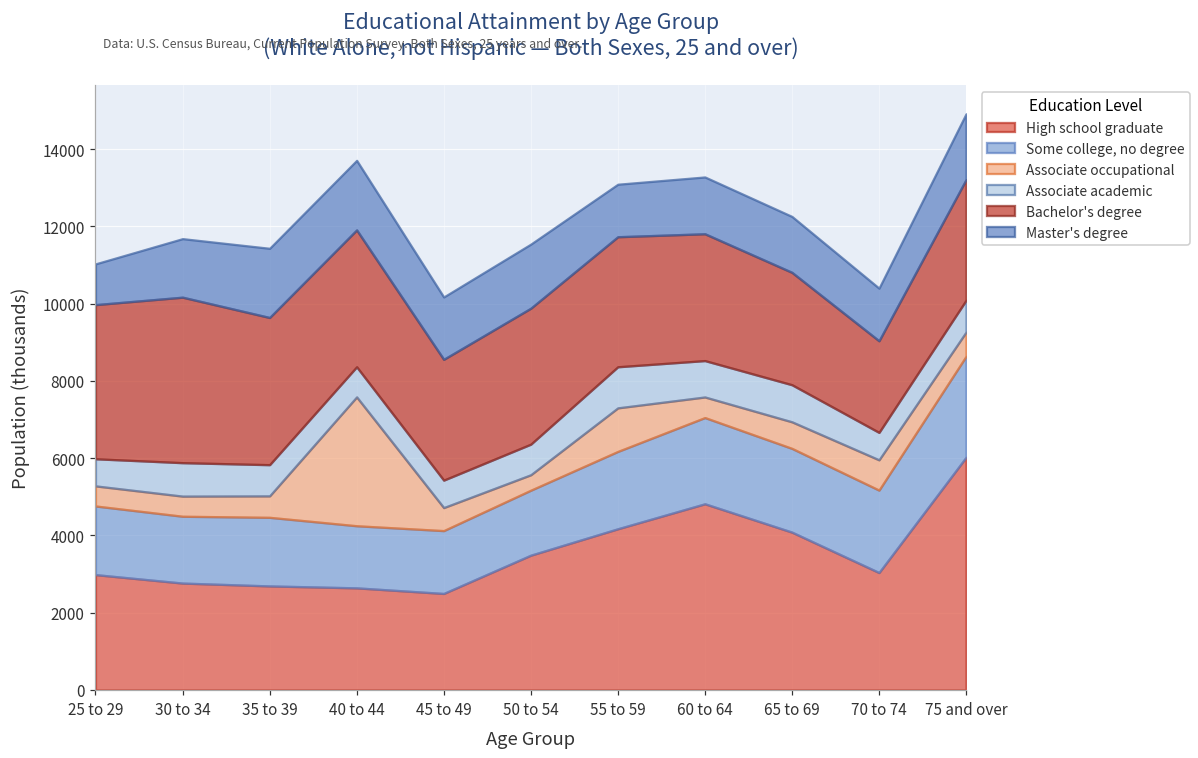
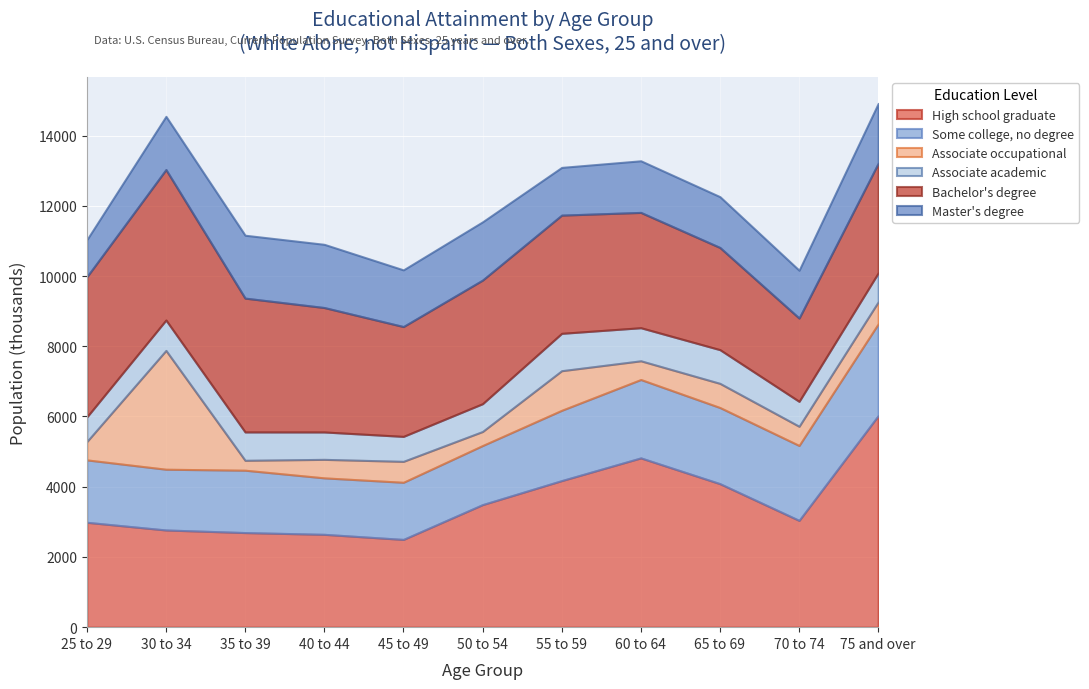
Associate occupational, 30 to 34: 500 -> 3400
Associate occupational, 35 to 39: 600 -> 300
Associate occupational, 40 to 44: 3300 -> 500
Associate occupational, 70 to 74: 800 -> 500
